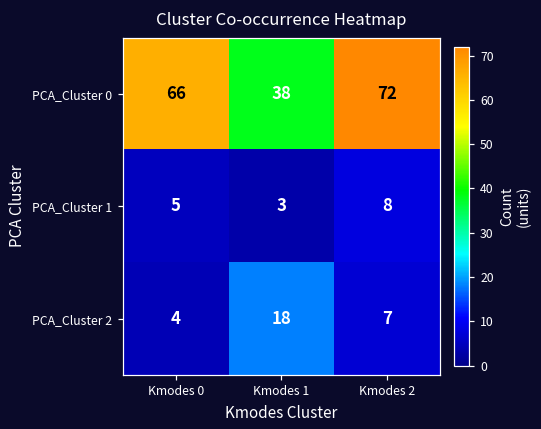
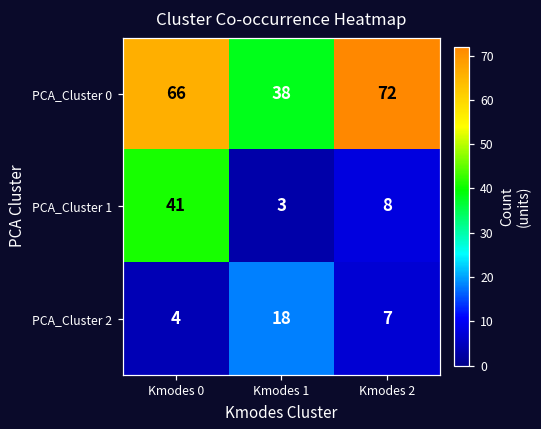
PCA_Cluster 1, Kmodes 0: 5 -> 41
